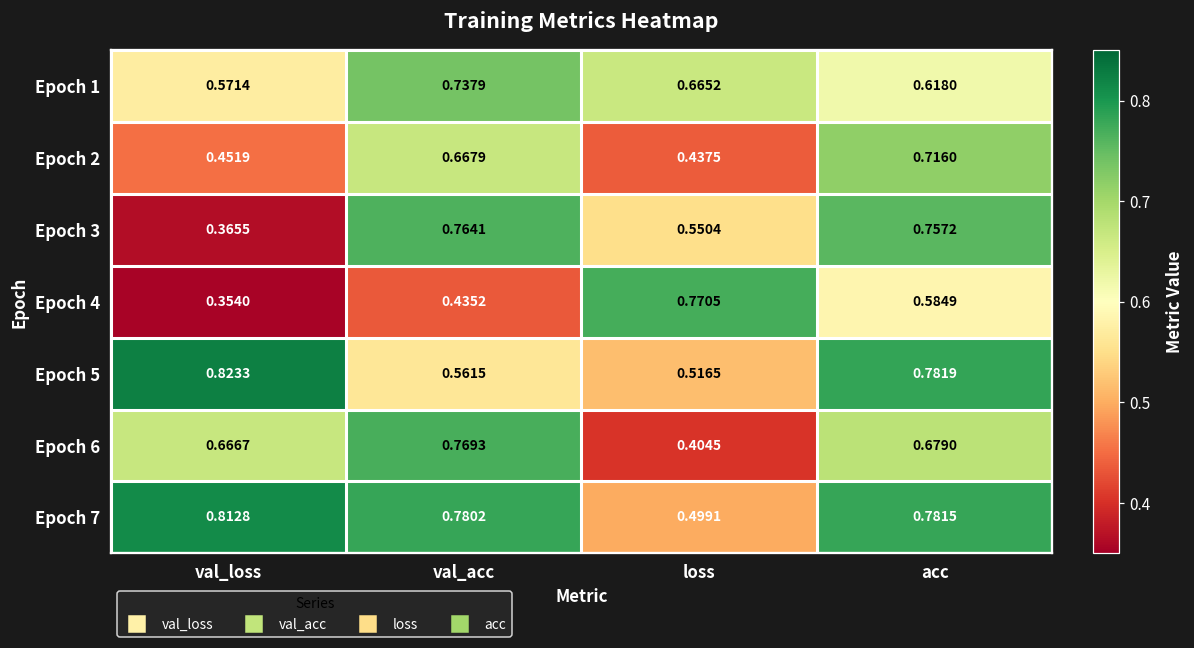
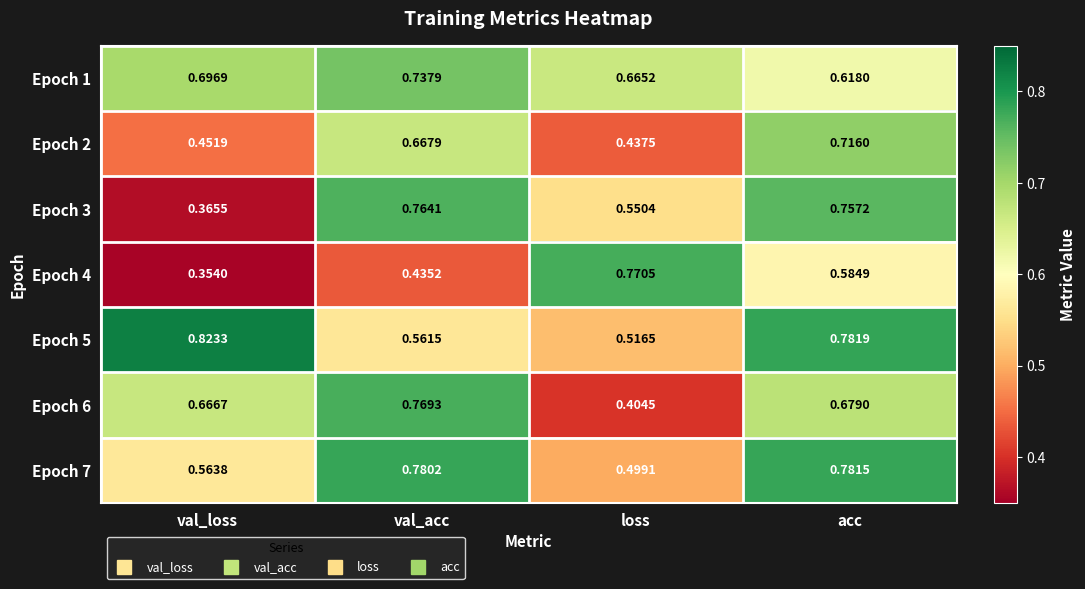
Epoch 1, val_loss: 0.5714 -> 0.6969
Epoch 7, val_loss: 0.8128 -> 0.5638
